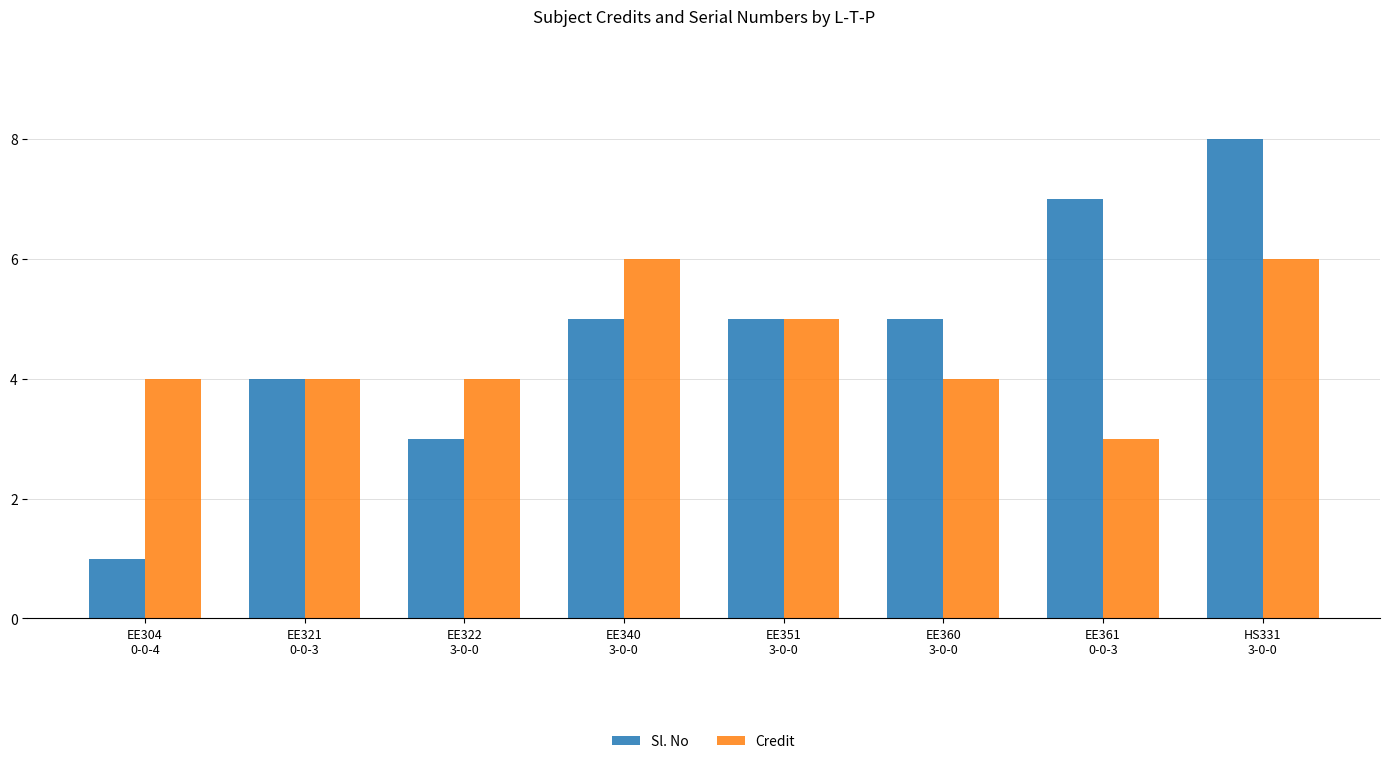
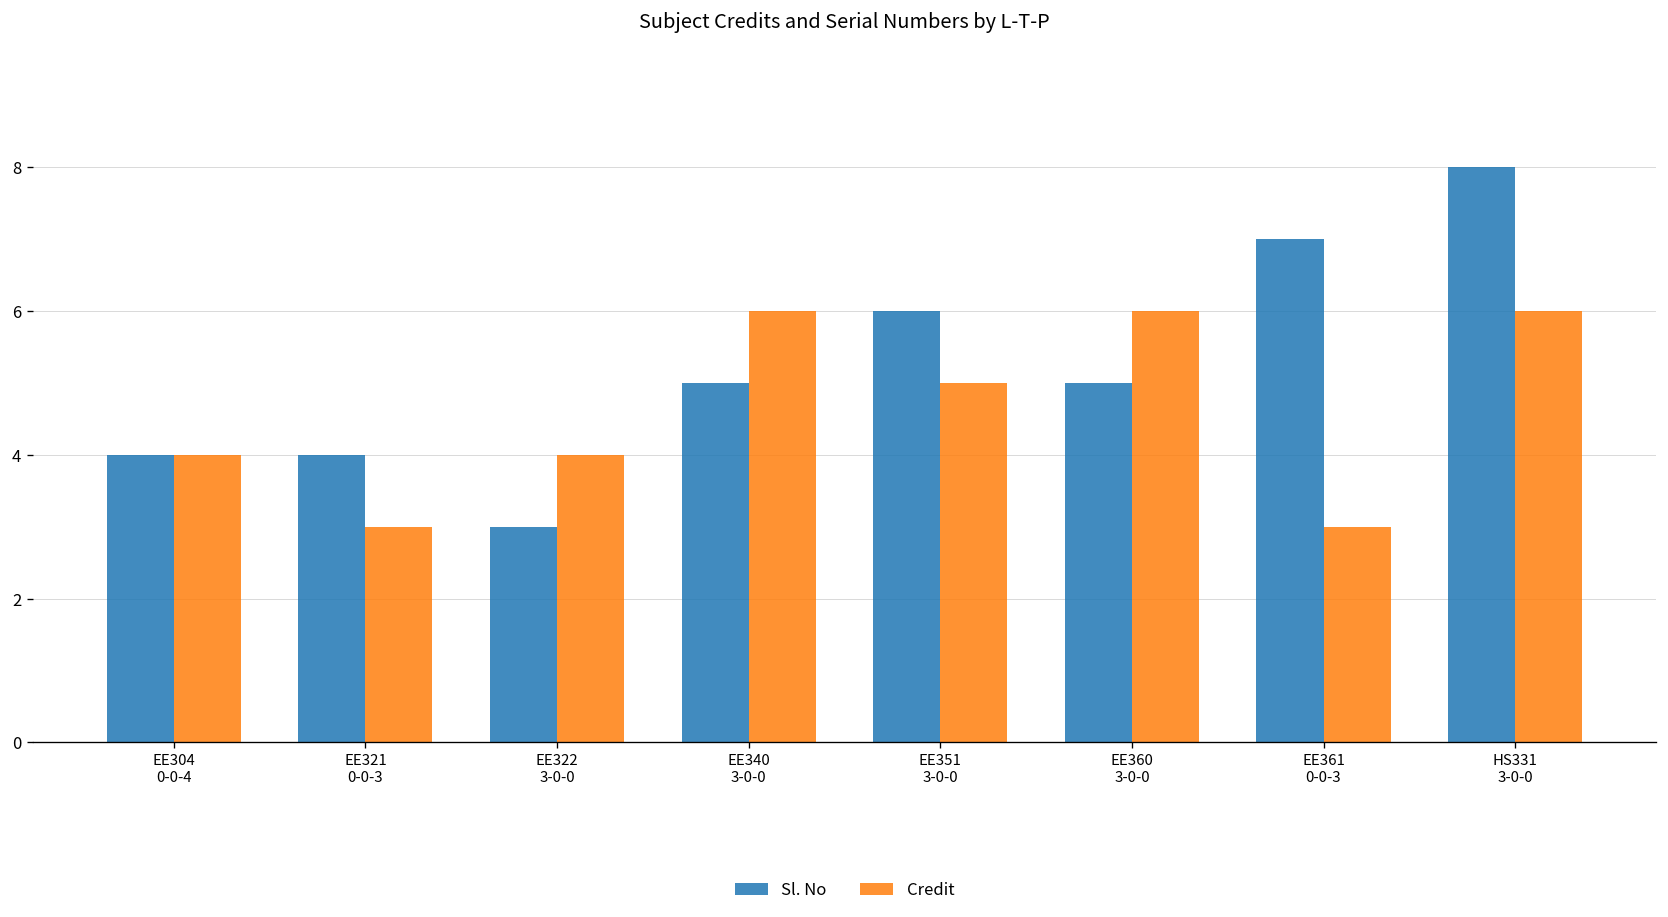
Sl. No, EE304 0-0-4: 1 -> 4
Credit, EE321 0-0-3: 4 -> 3
Sl. No, EE351 3-0-0: 5 -> 6
Credit, EE360 3-0-0: 4 -> 6
